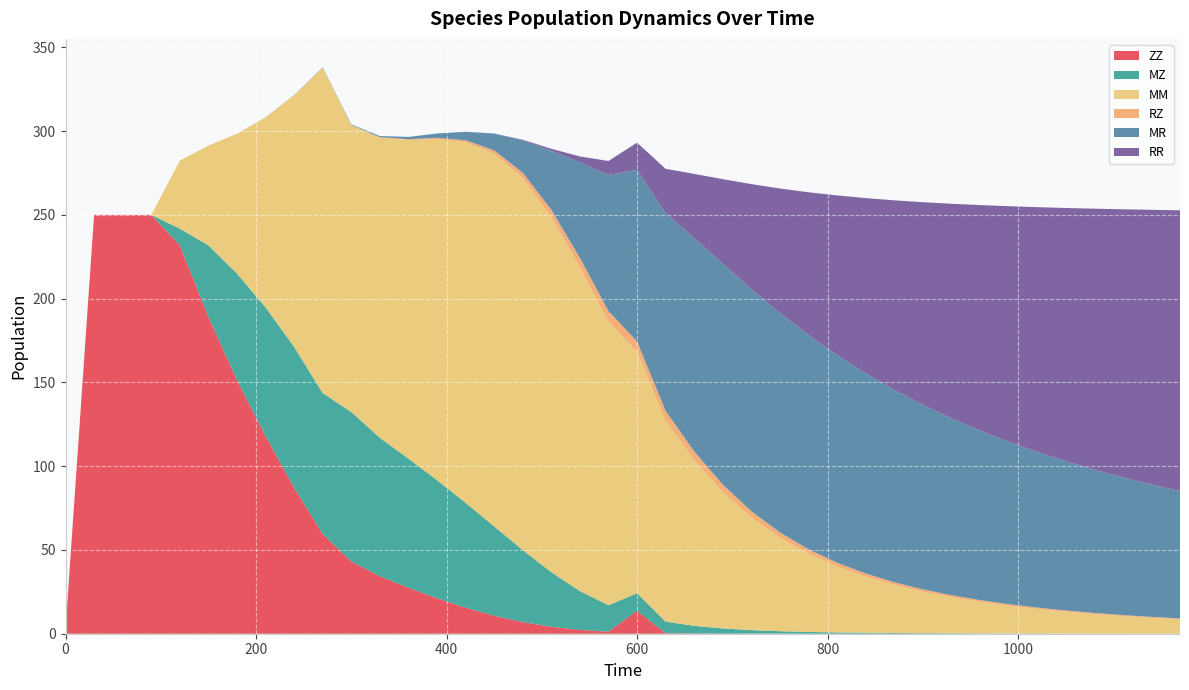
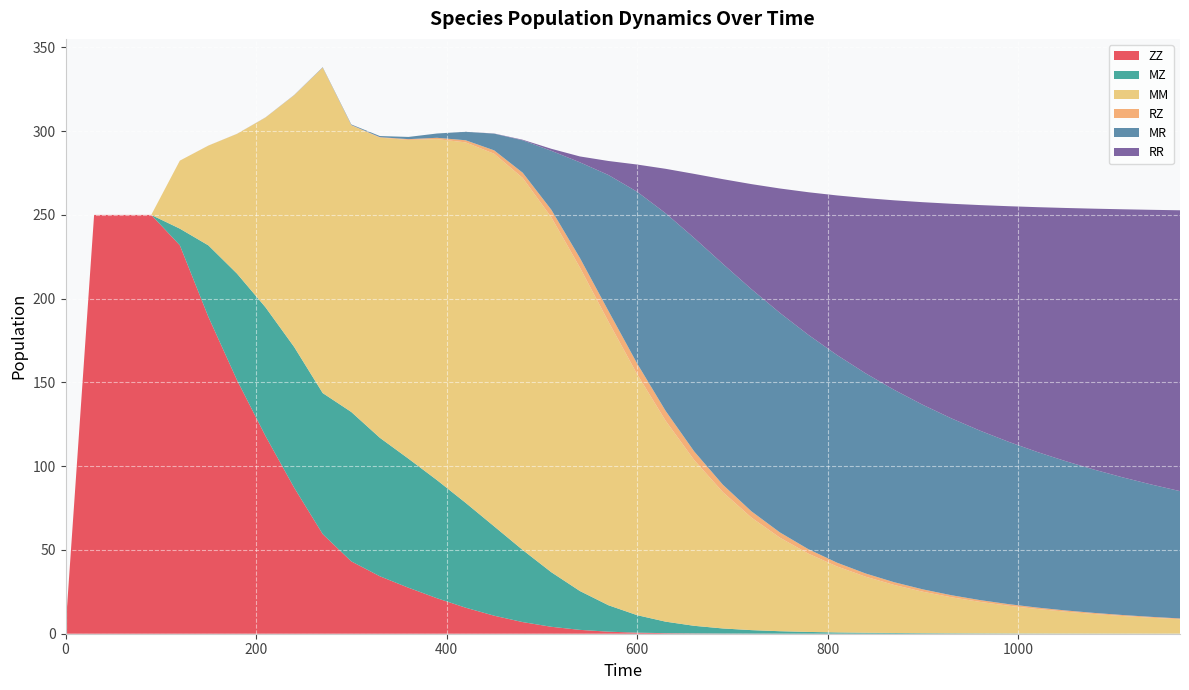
ZZ, 600: 14 -> 1
